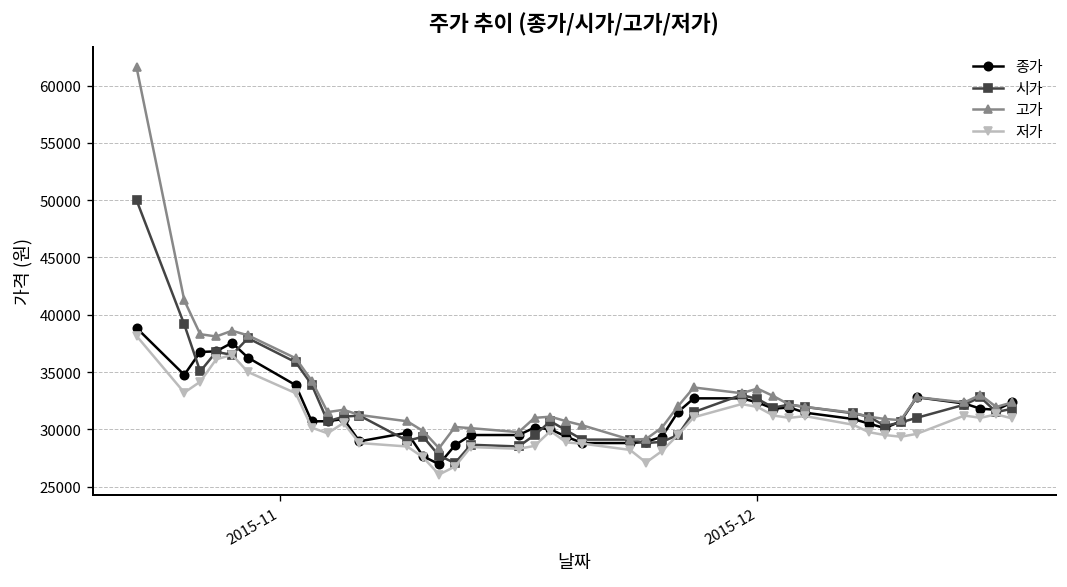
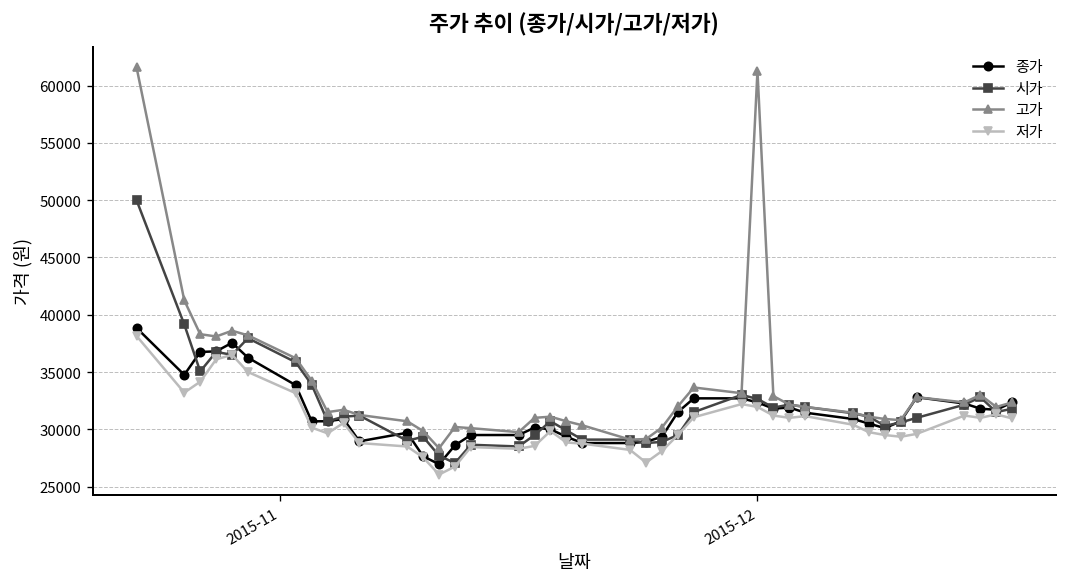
고가, 2015-12: 34000 -> 61000
